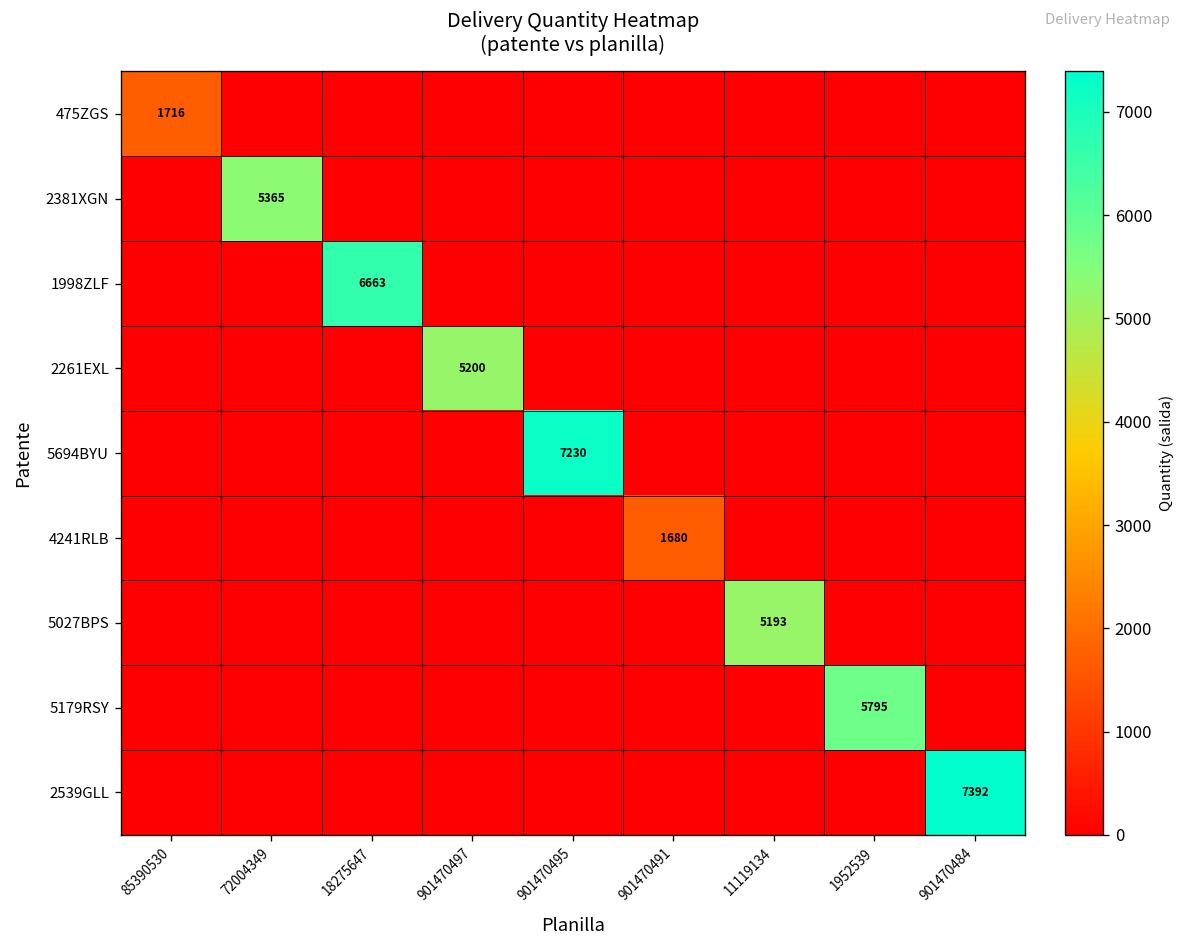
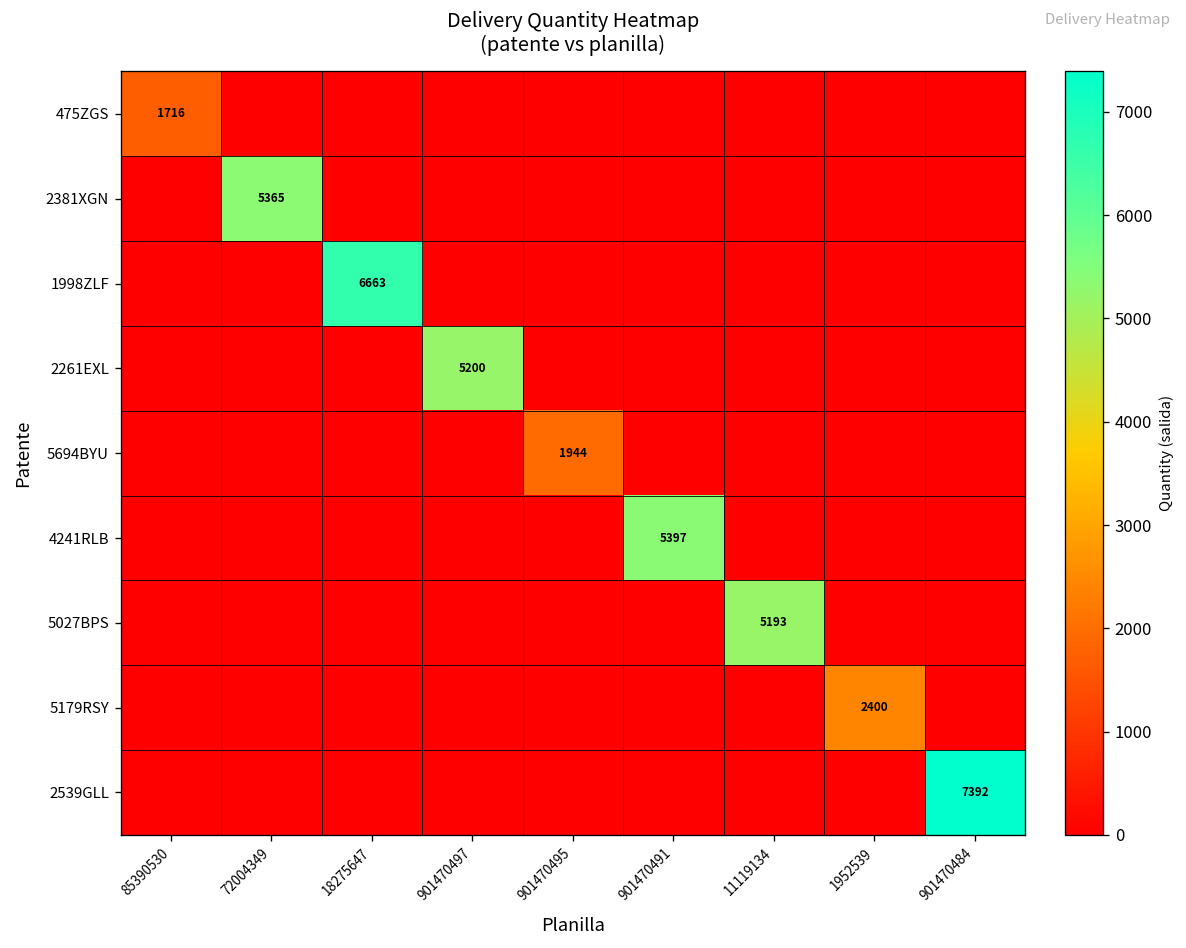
5694BYU, 901470495: 7230 -> 1944
4241RLB, 901470491: 1680 -> 5397
5179RSY, 1952539: 5795 -> 2400
